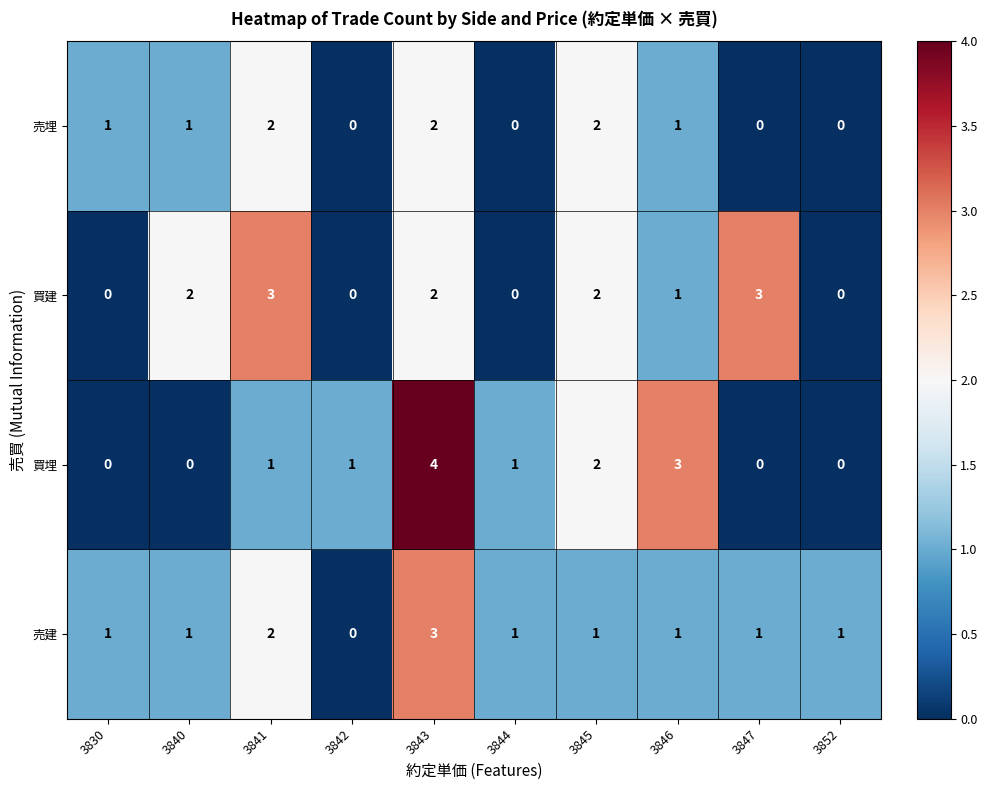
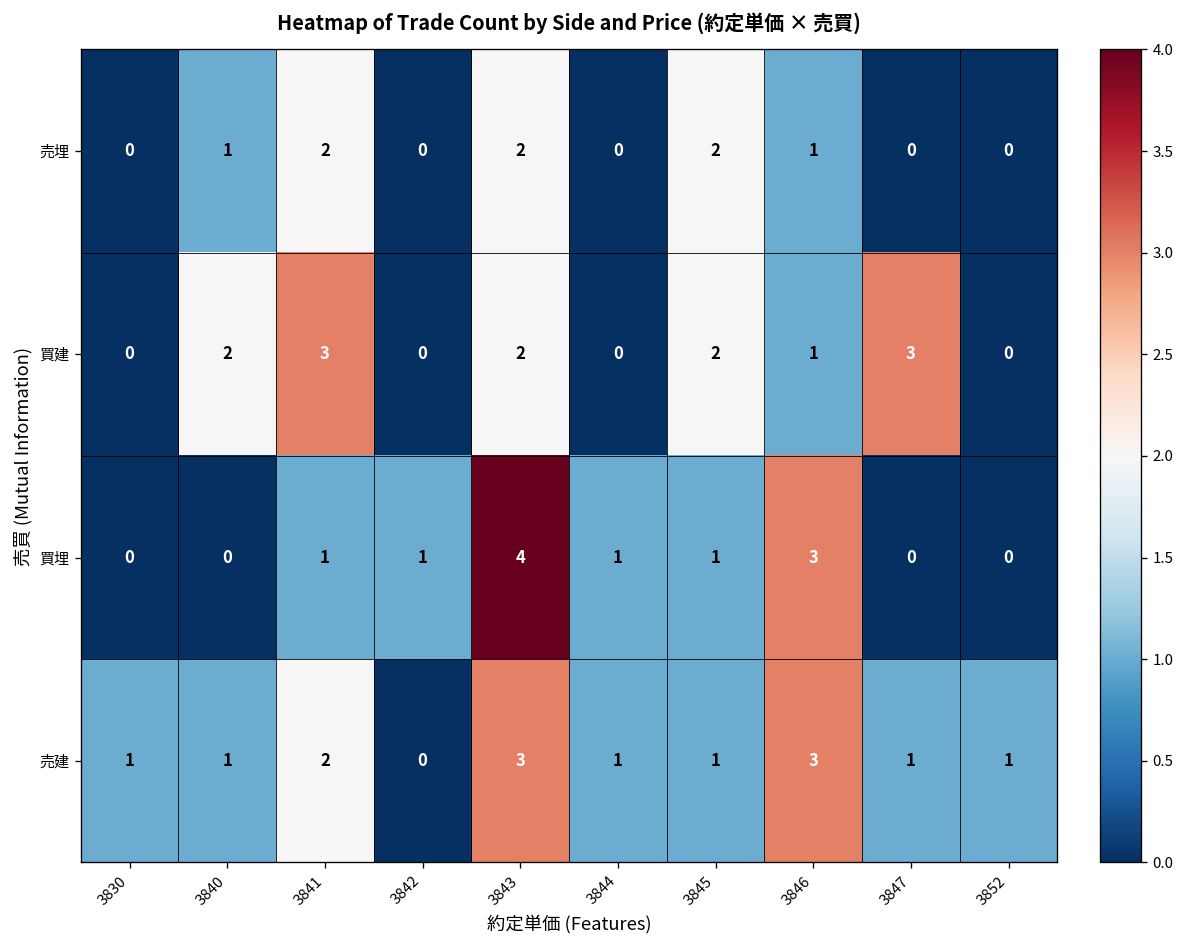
売埋, 3830: 1 -> 0
買埋, 3845: 2 -> 1
売建, 3846: 1 -> 3
